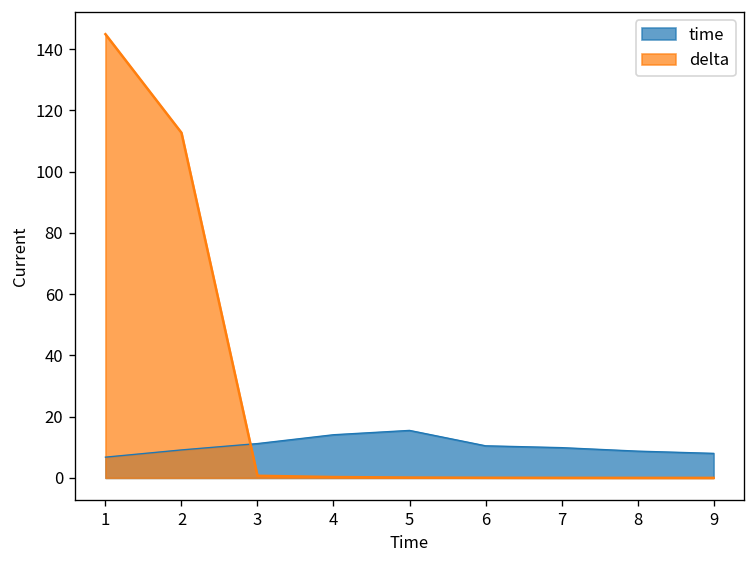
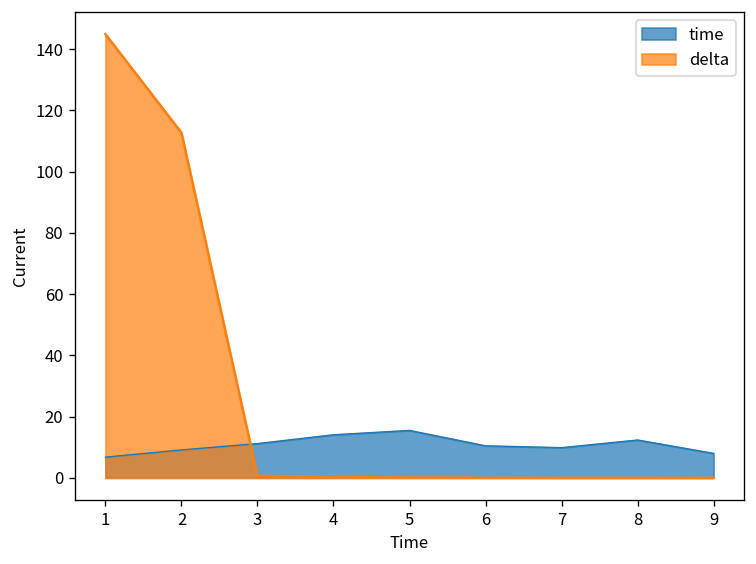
time, 8: 9 -> 12
